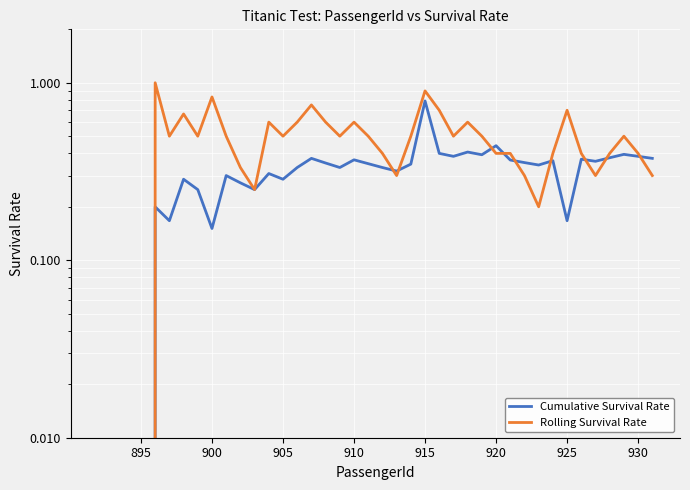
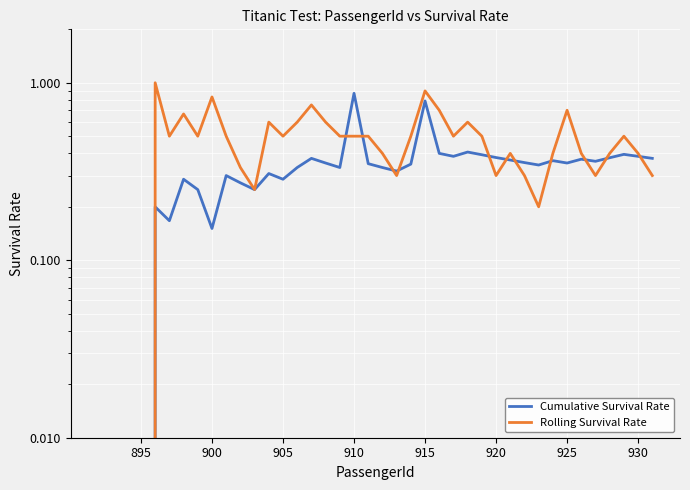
Cumulative Survival Rate, 910: 0.37 -> 0.9
Rolling Survival Rate, 910: 0.6 -> 0.5
Cumulative Survival Rate, 920: 0.44 -> 0.38
Rolling Survival Rate, 920: 0.4 -> 0.3
Cumulative Survival Rate, 925: 0.17 -> 0.35
